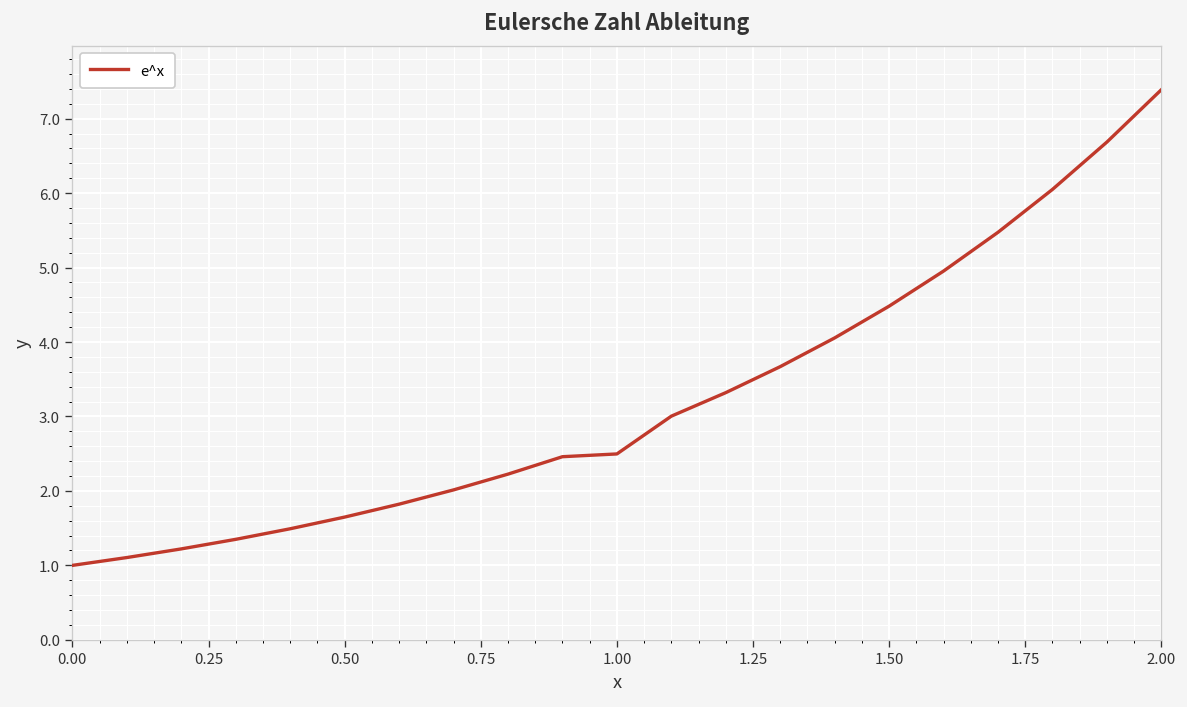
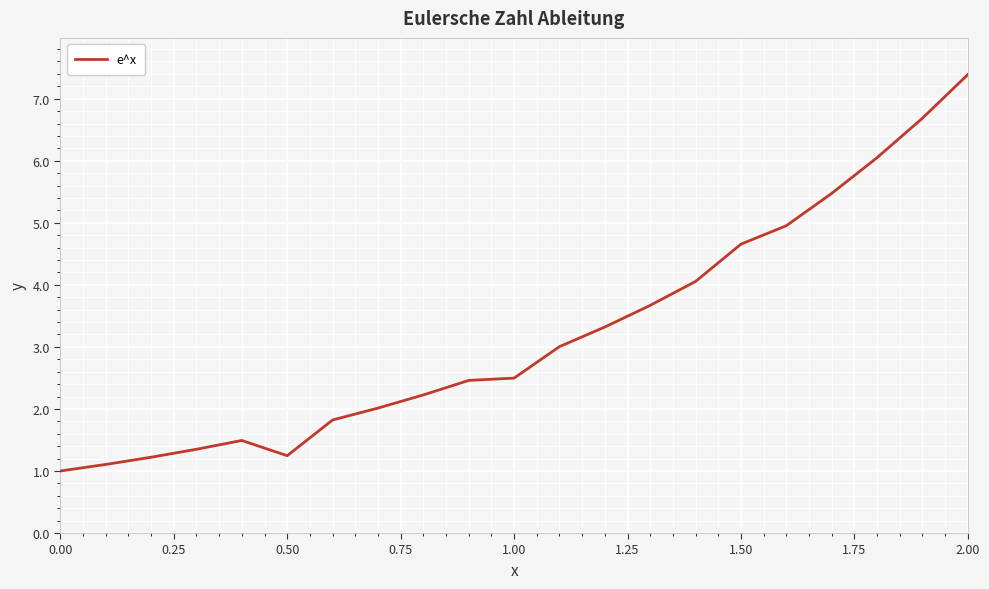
0.50: 1.6 -> 1.2
1.50: 4.5 -> 4.7
